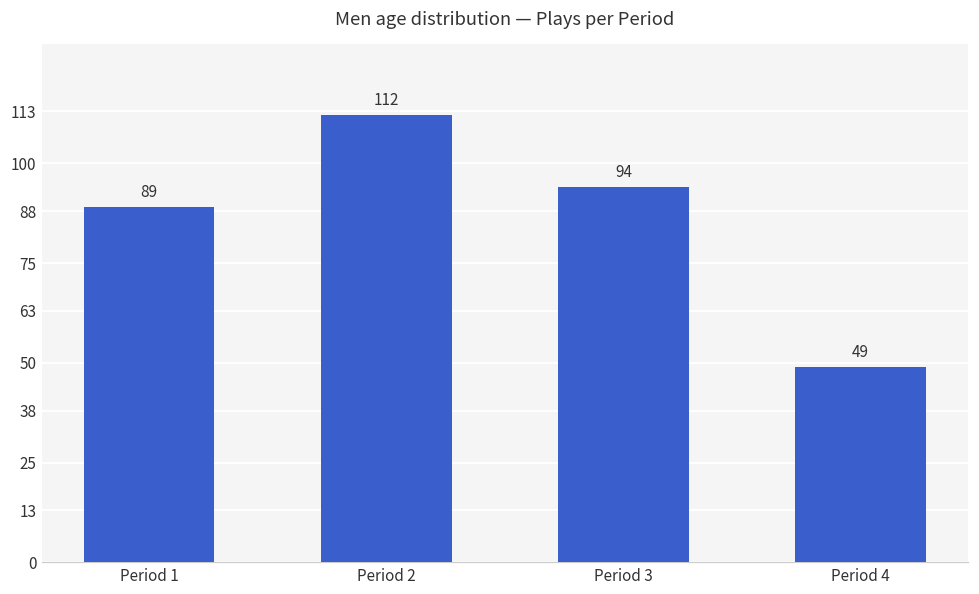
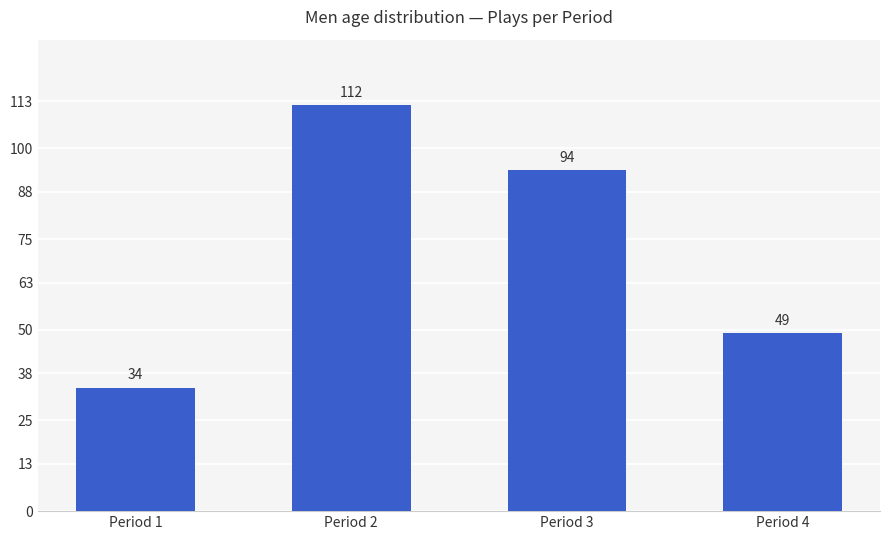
Period 1: 89 -> 34
